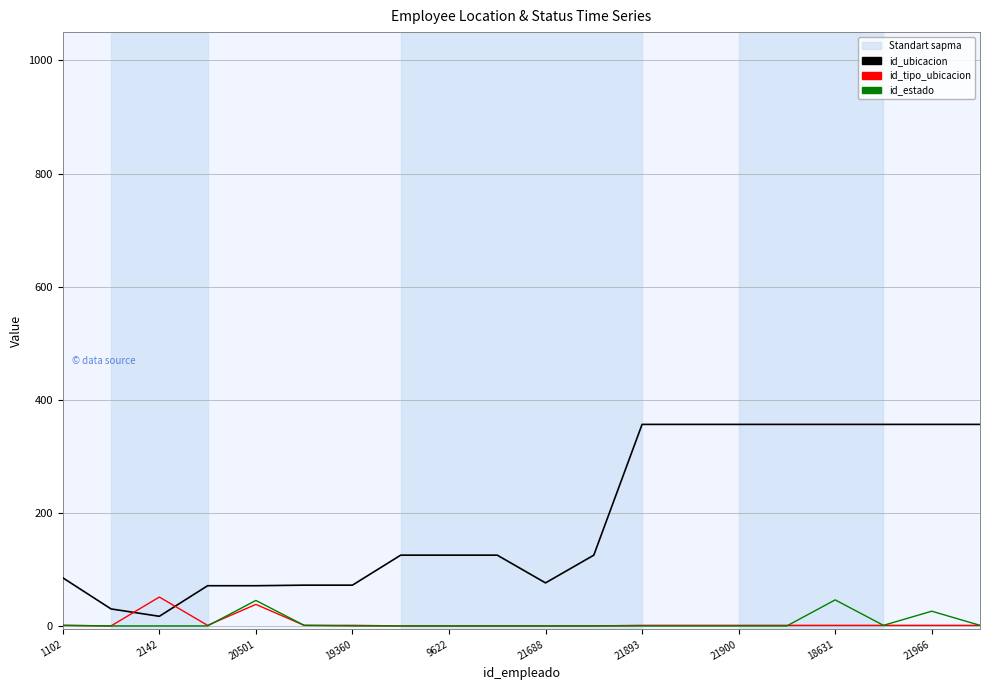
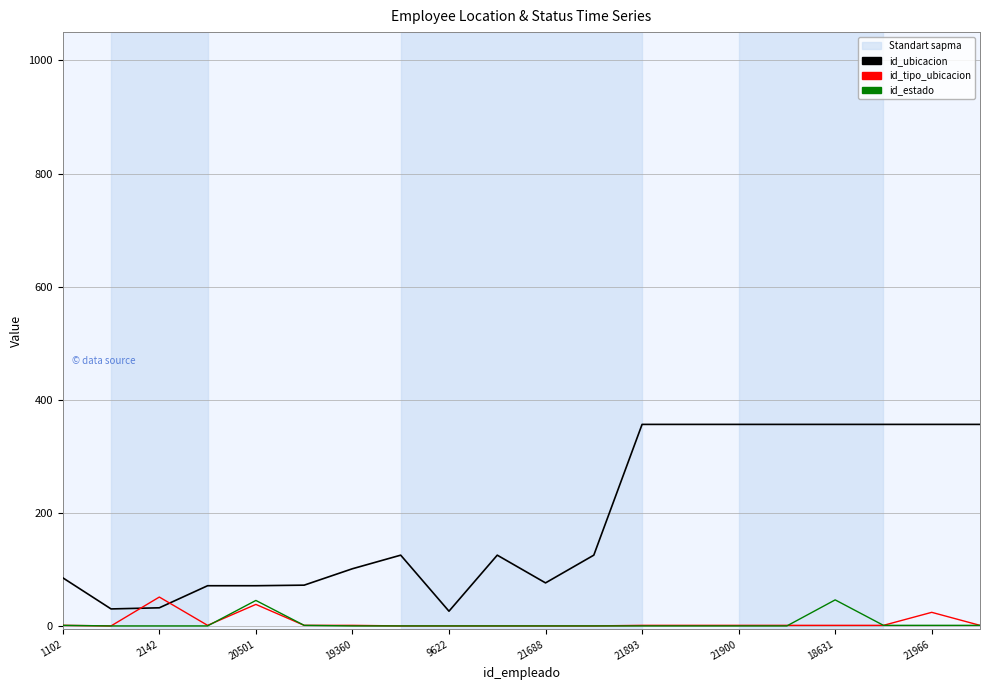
id_ubicacion, 2142: 20 -> 30
id_ubicacion, 19360: 70 -> 100
id_ubicacion, 9622: 130 -> 30
id_tipo_ubicacion, 21966: 0 -> 30
id_estado, 21966: 30 -> 0
